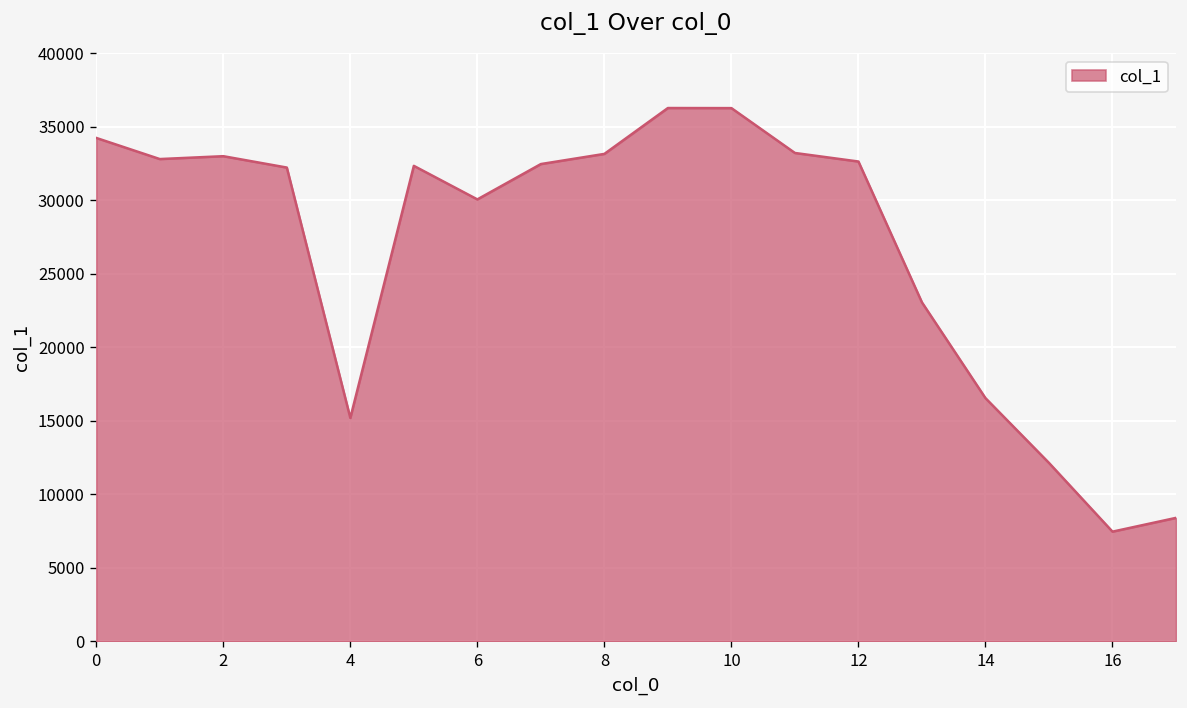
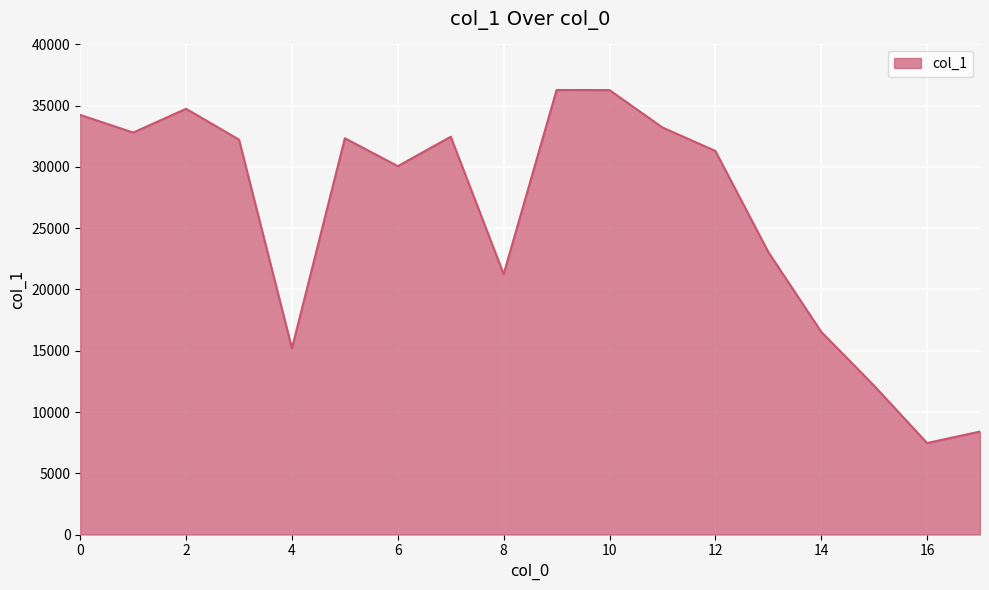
2: 33000 -> 34700
8: 33200 -> 21300
12: 32600 -> 31300
